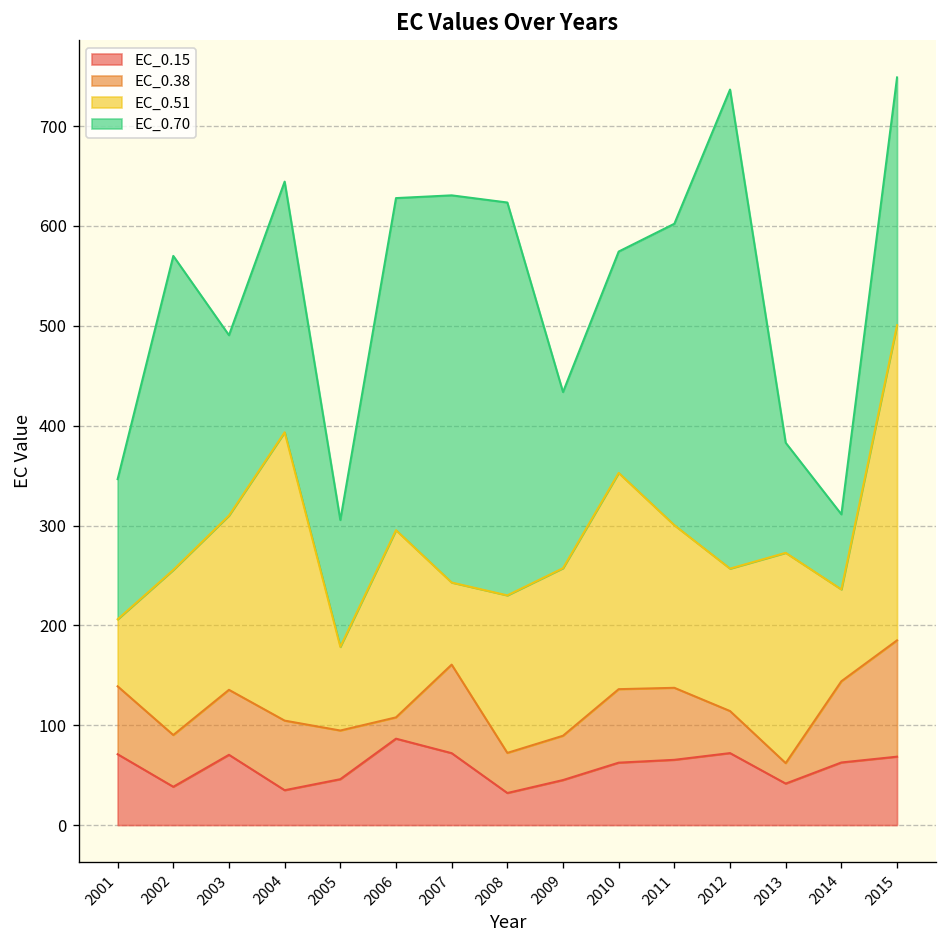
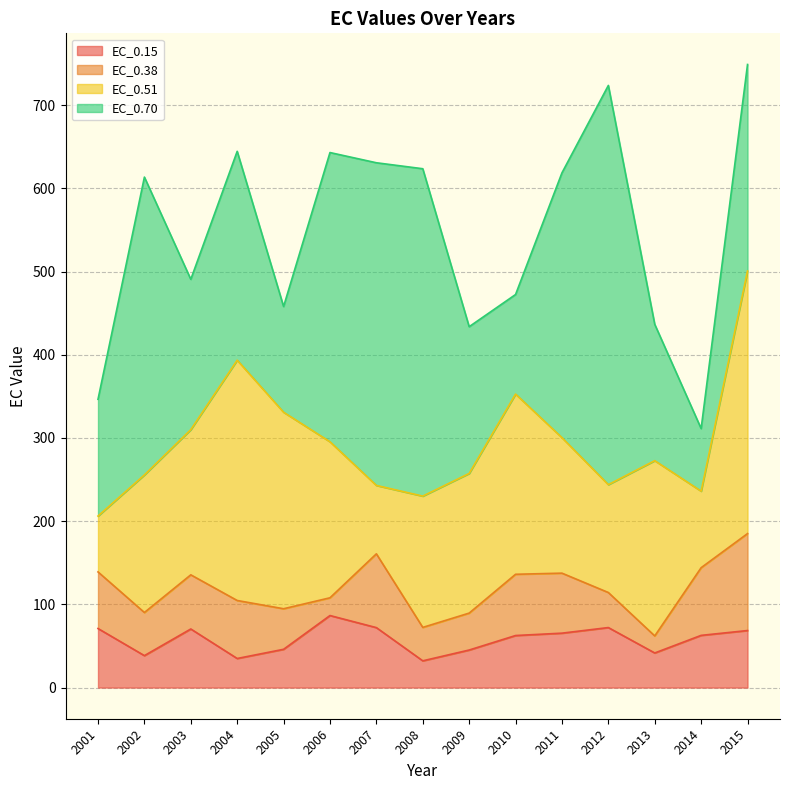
EC_0.70, 2002: 310 -> 360
EC_0.51, 2005: 80 -> 240
EC_0.70, 2006: 330 -> 350
EC_0.70, 2010: 220 -> 120
EC_0.70, 2011: 300 -> 320
EC_0.51, 2012: 140 -> 130
EC_0.70, 2013: 110 -> 160
